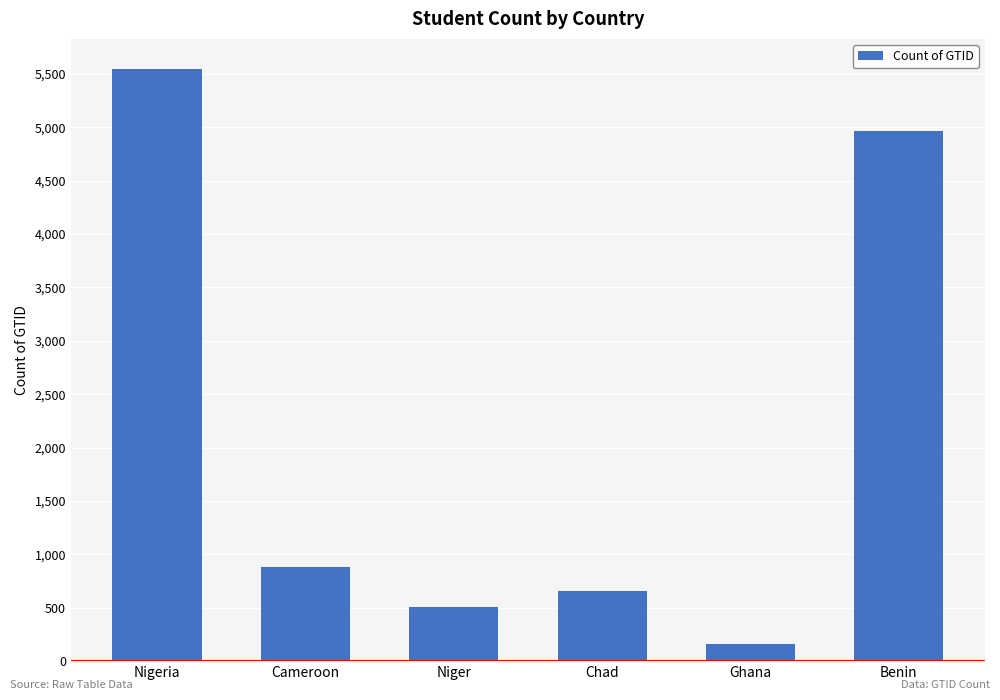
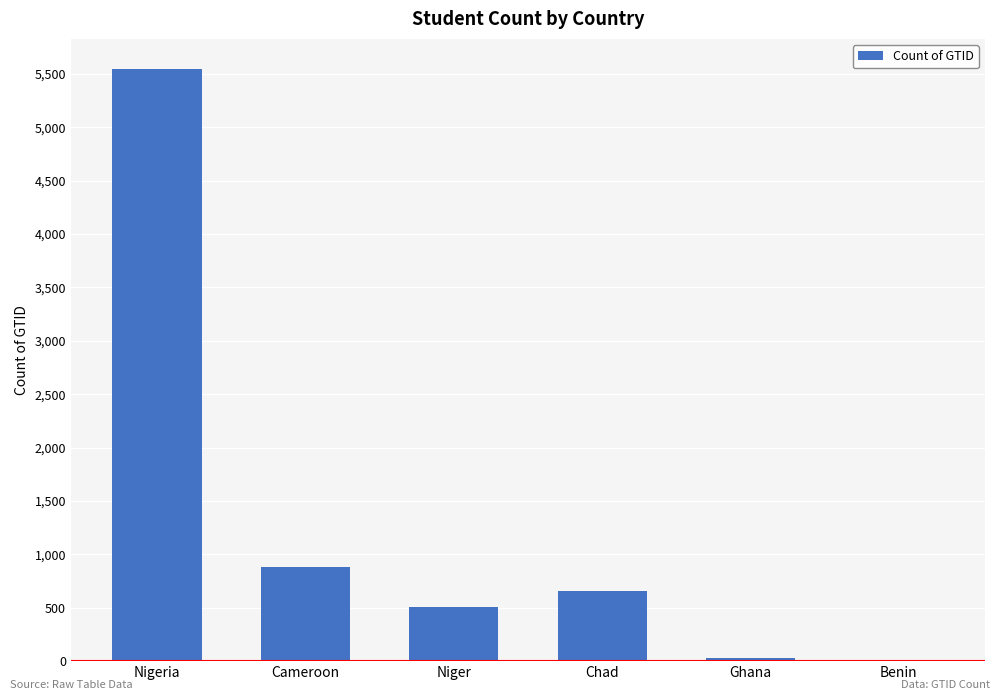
Ghana: 170 -> 30
Benin: 4,970 -> 10
